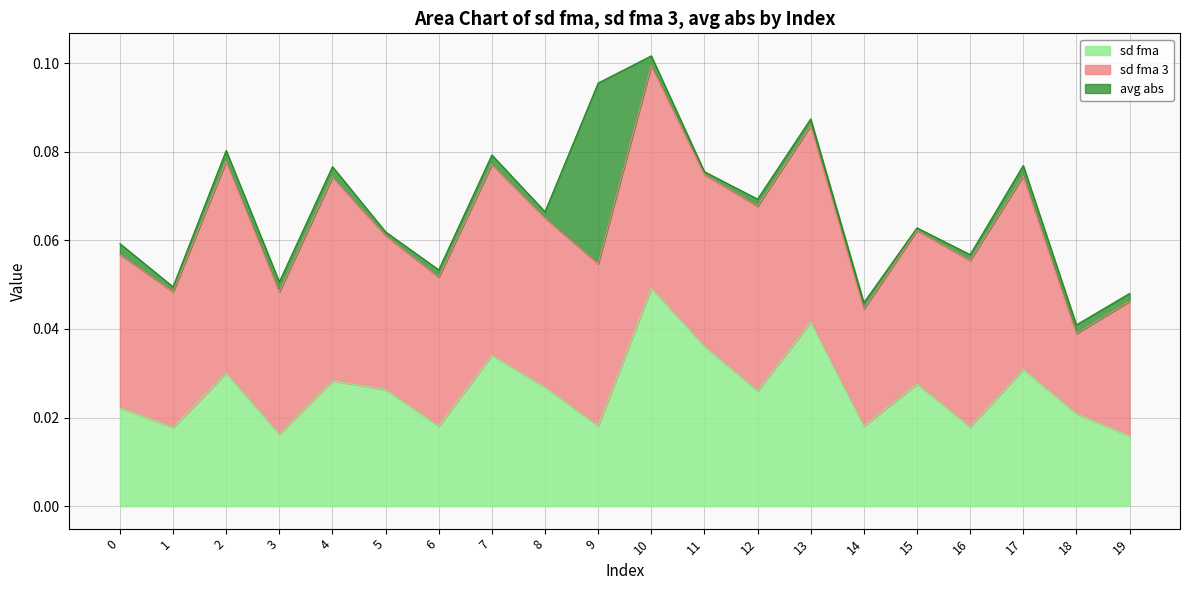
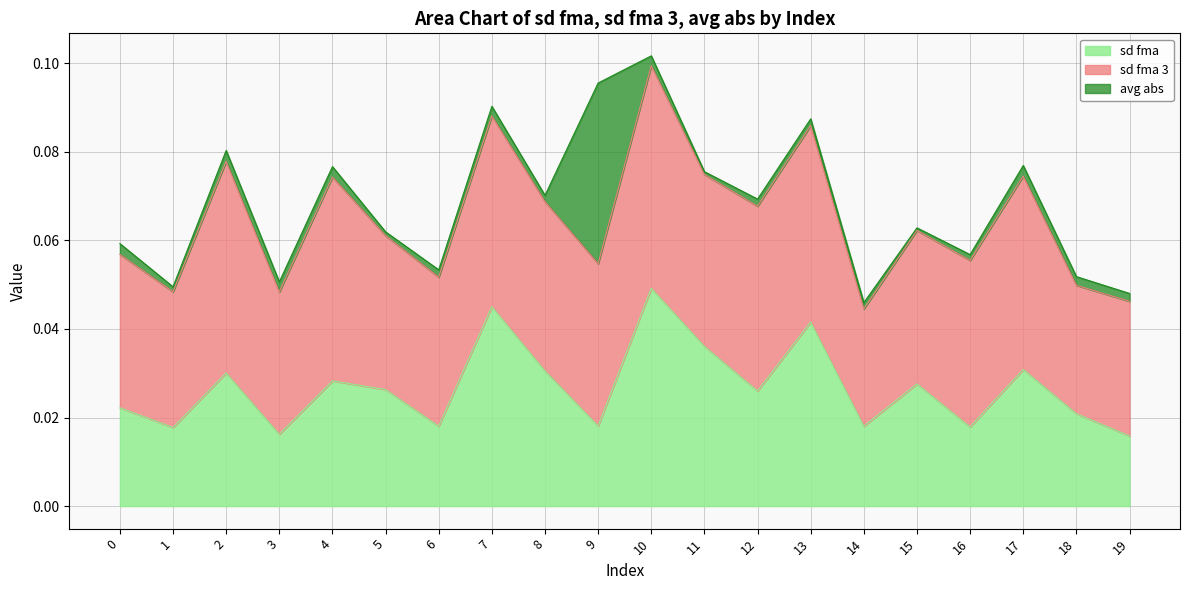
sd fma, 7: 0.034 -> 0.045
sd fma, 8: 0.027 -> 0.031
sd fma 3, 18: 0.018 -> 0.029
